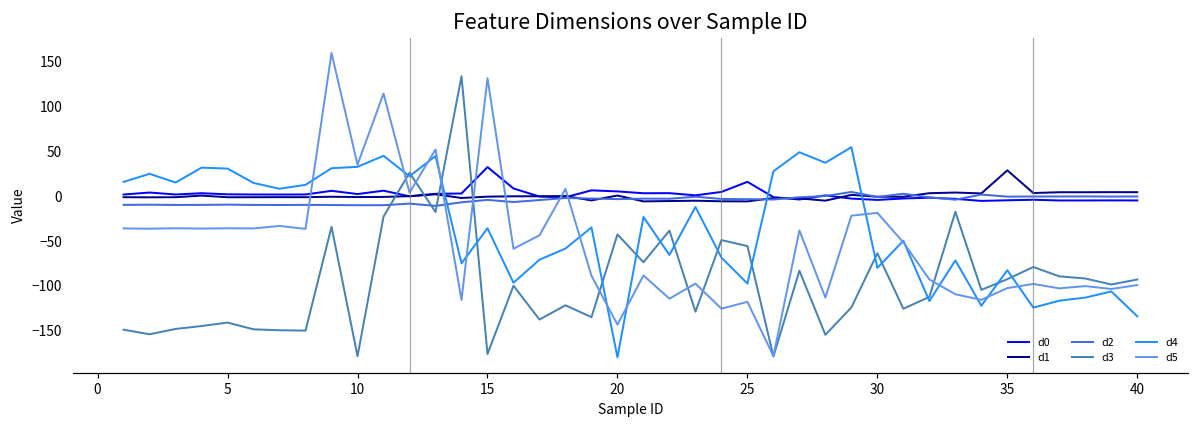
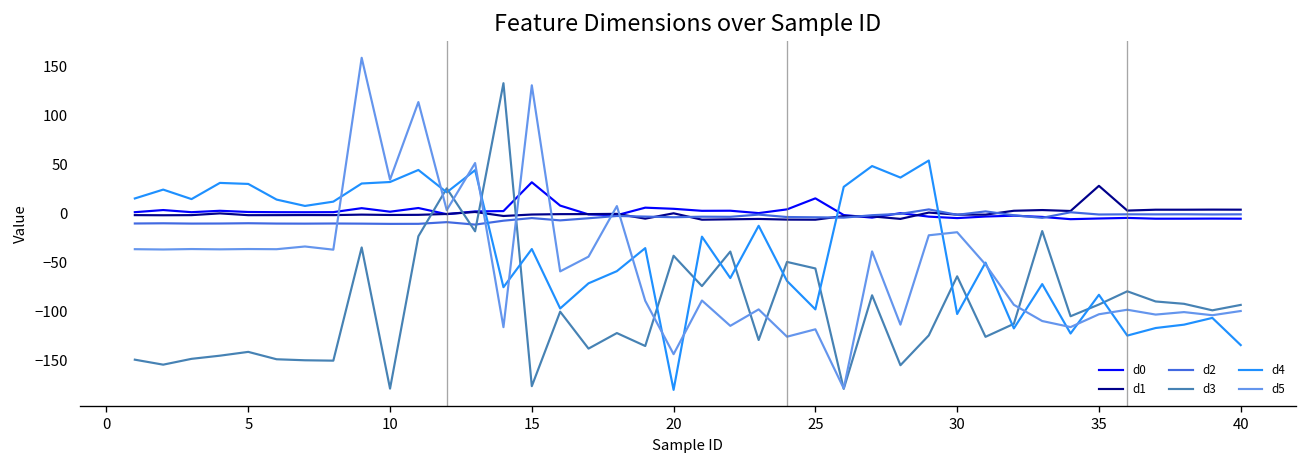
d4, 30: -80 -> -100
